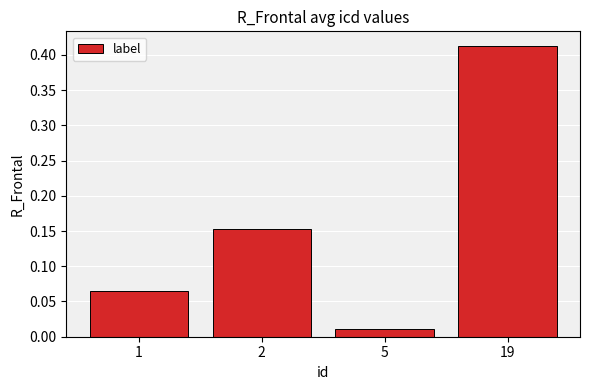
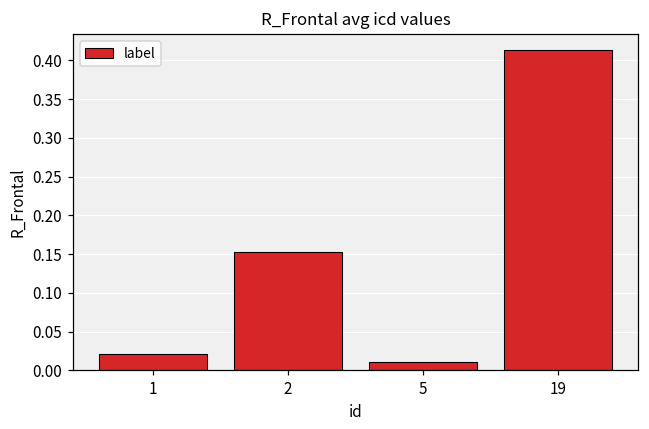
1: 0.06 -> 0.02
